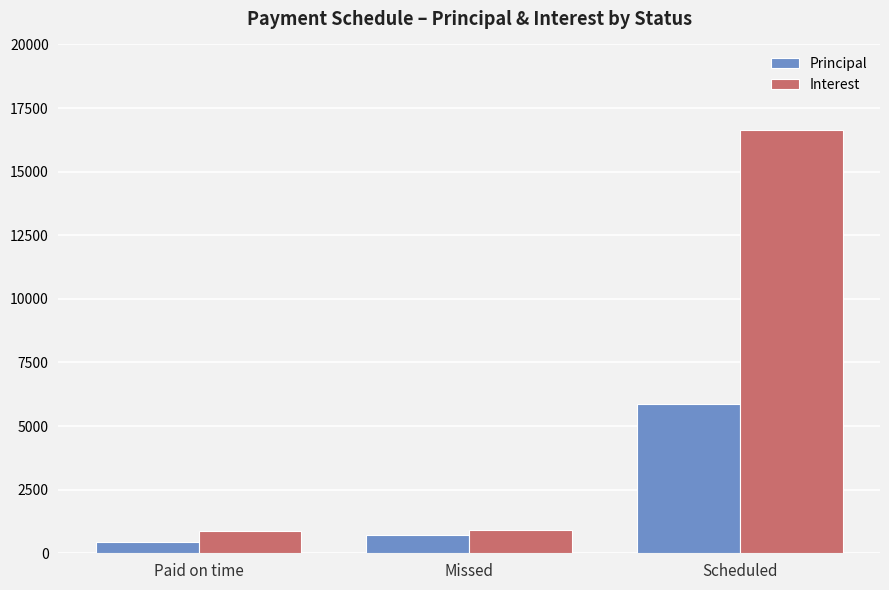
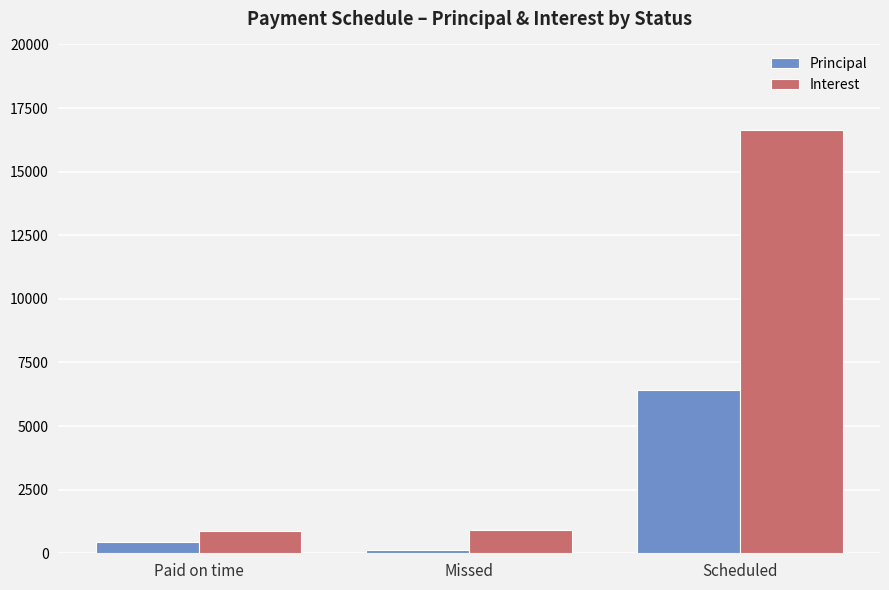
Principal, Missed: 700 -> 100
Principal, Scheduled: 5900 -> 6400
